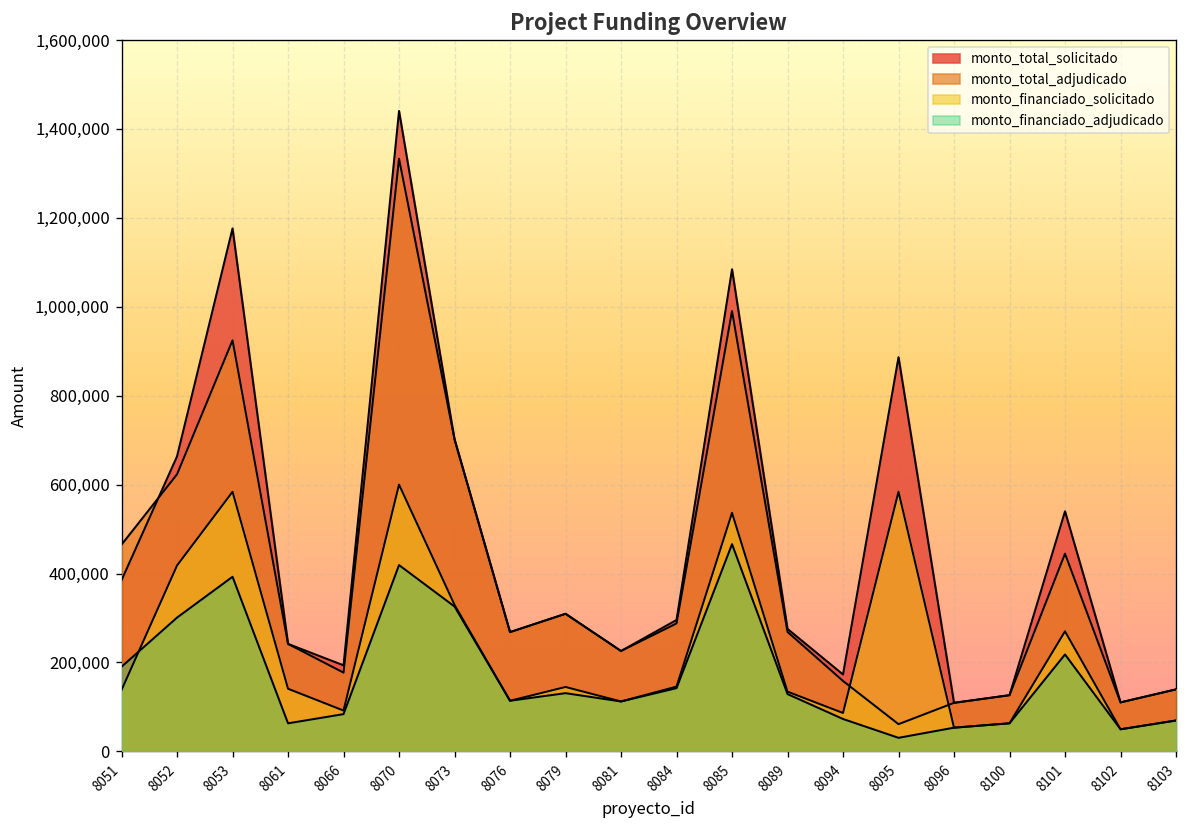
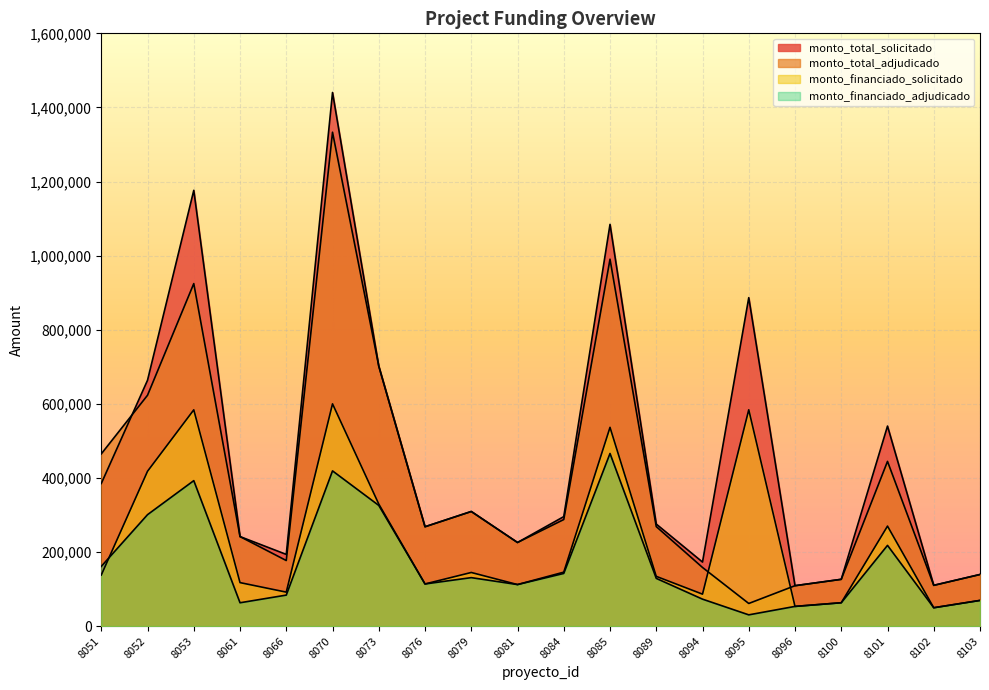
monto_financiado_adjudicado, 8051: 190,000 -> 160,000
monto_financiado_solicitado, 8061: 140,000 -> 120,000
